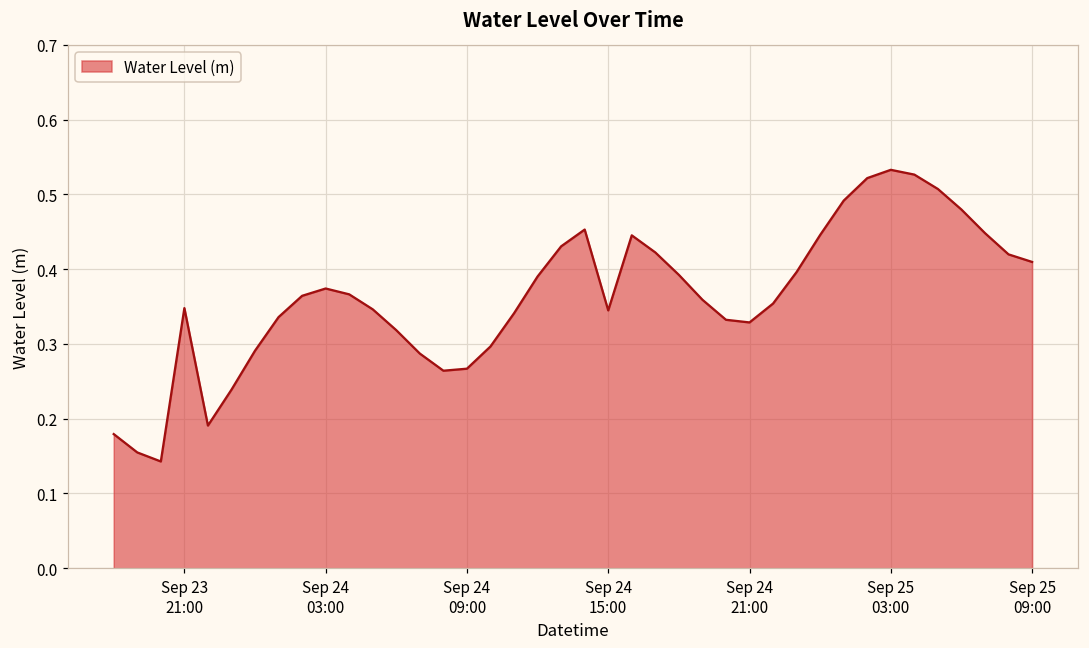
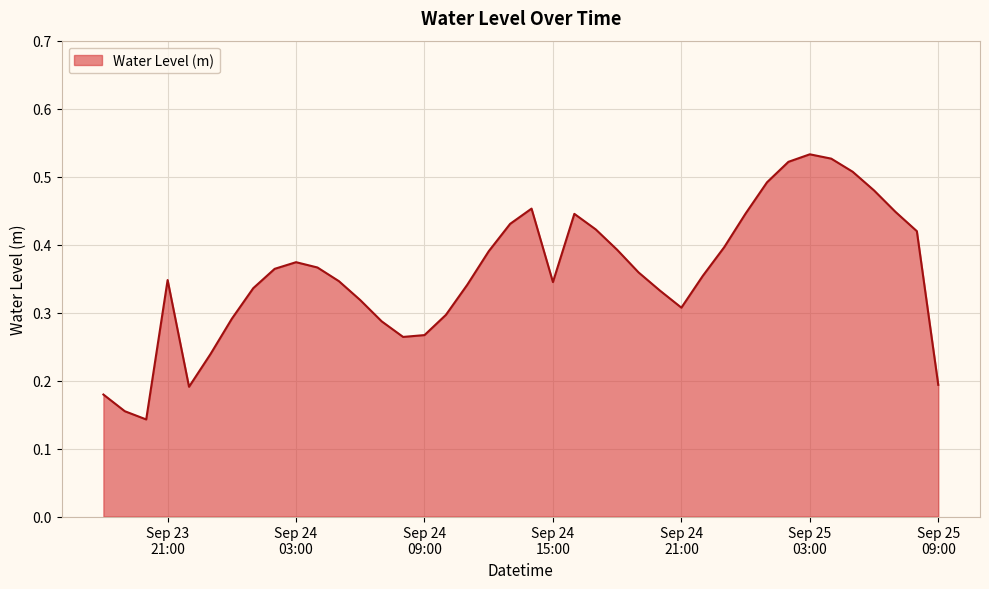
Sep 24 21:00: 0.33 -> 0.31
Sep 25 09:00: 0.41 -> 0.19
